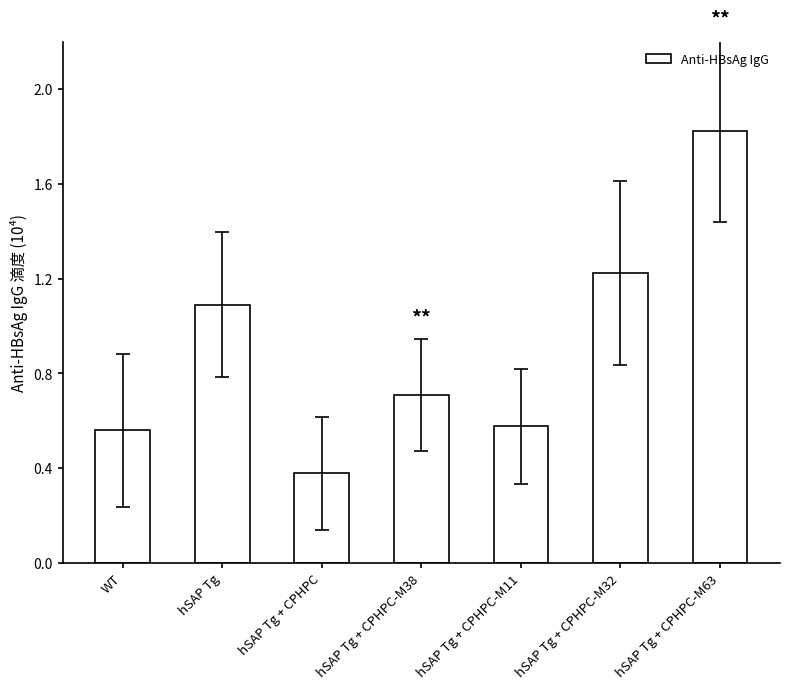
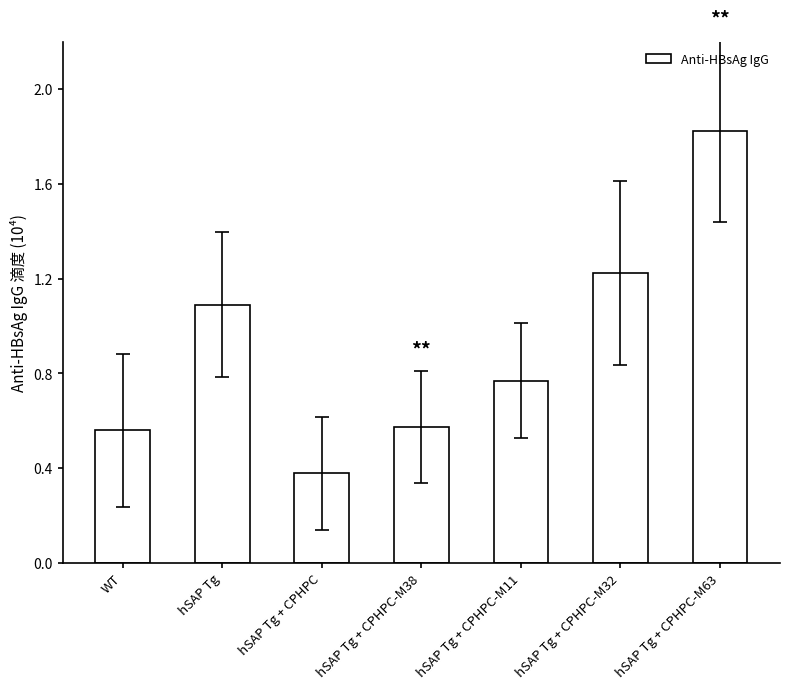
Anti-HBsAg IgG, hSAP Tg + CPHPC-M38: 0.71 -> 0.58
Anti-HBsAg IgG, hSAP Tg + CPHPC-M11: 0.58 -> 0.77
